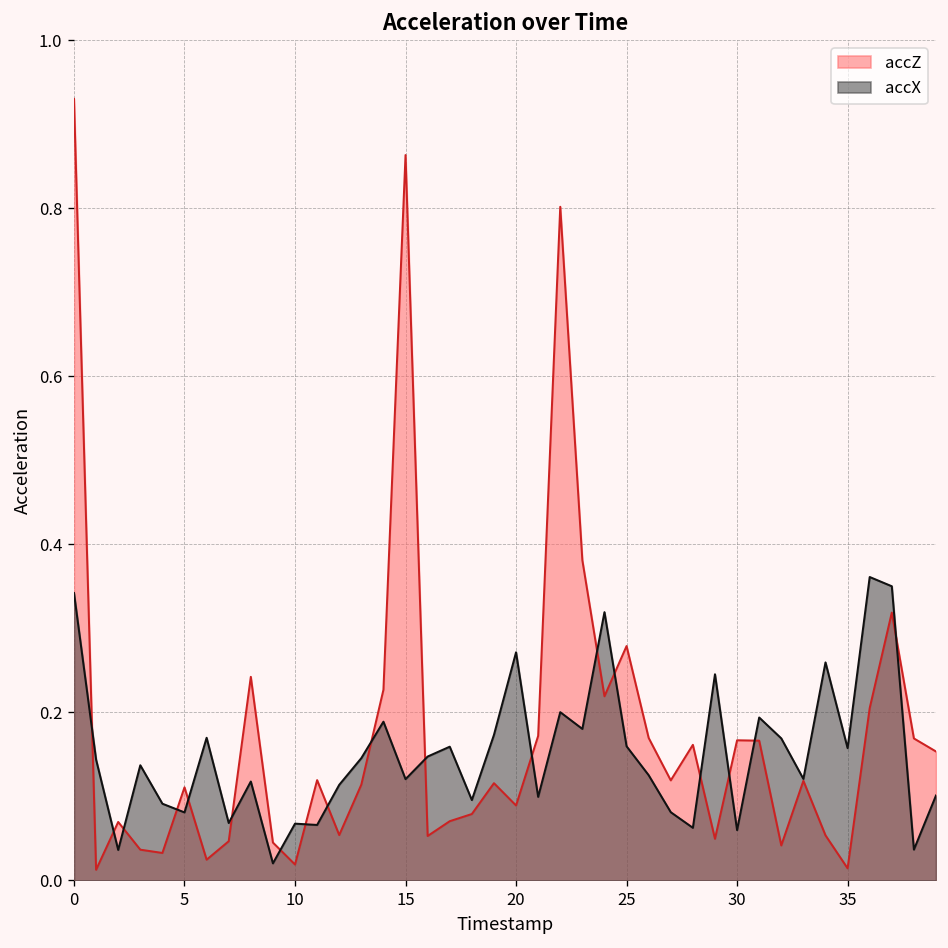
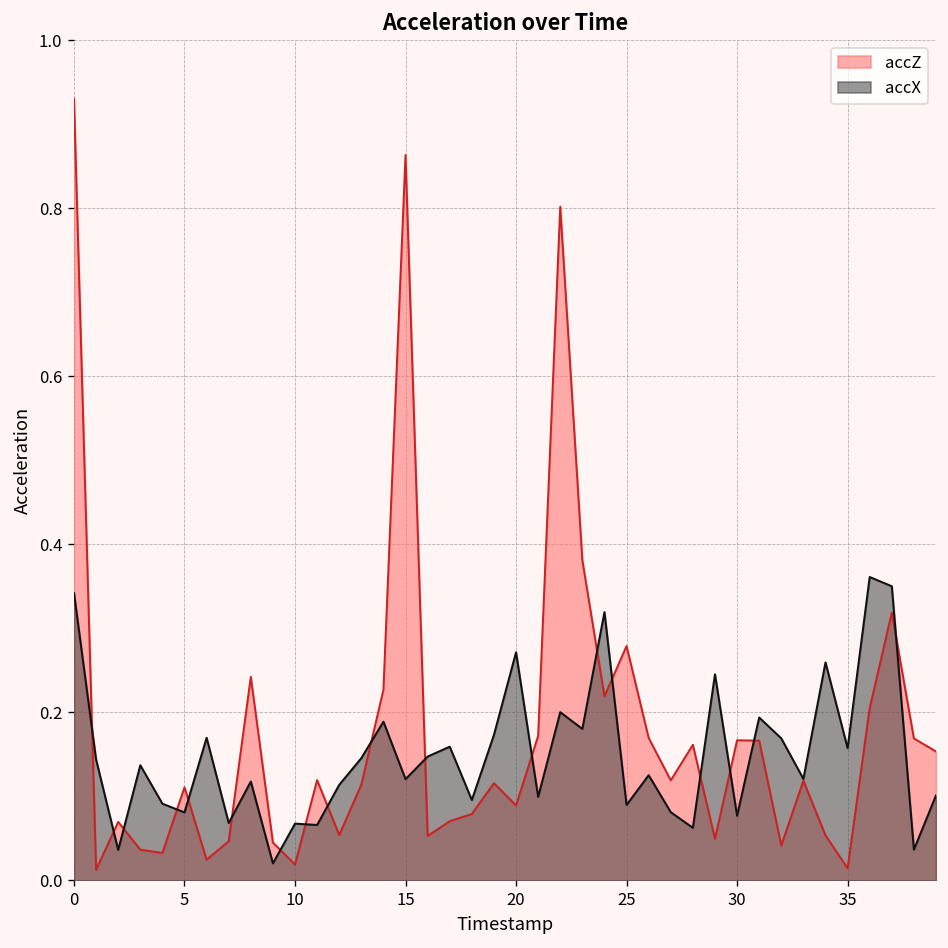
accX, 25: 0.16 -> 0.09
accX, 30: 0.06 -> 0.08
